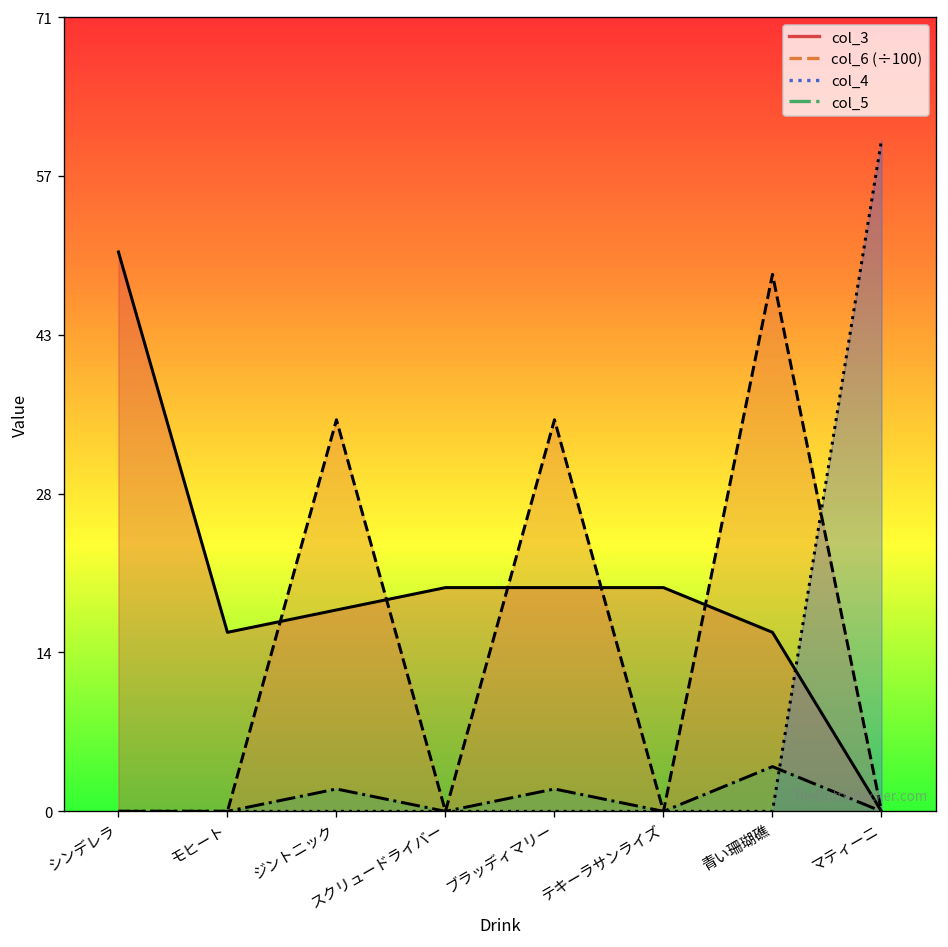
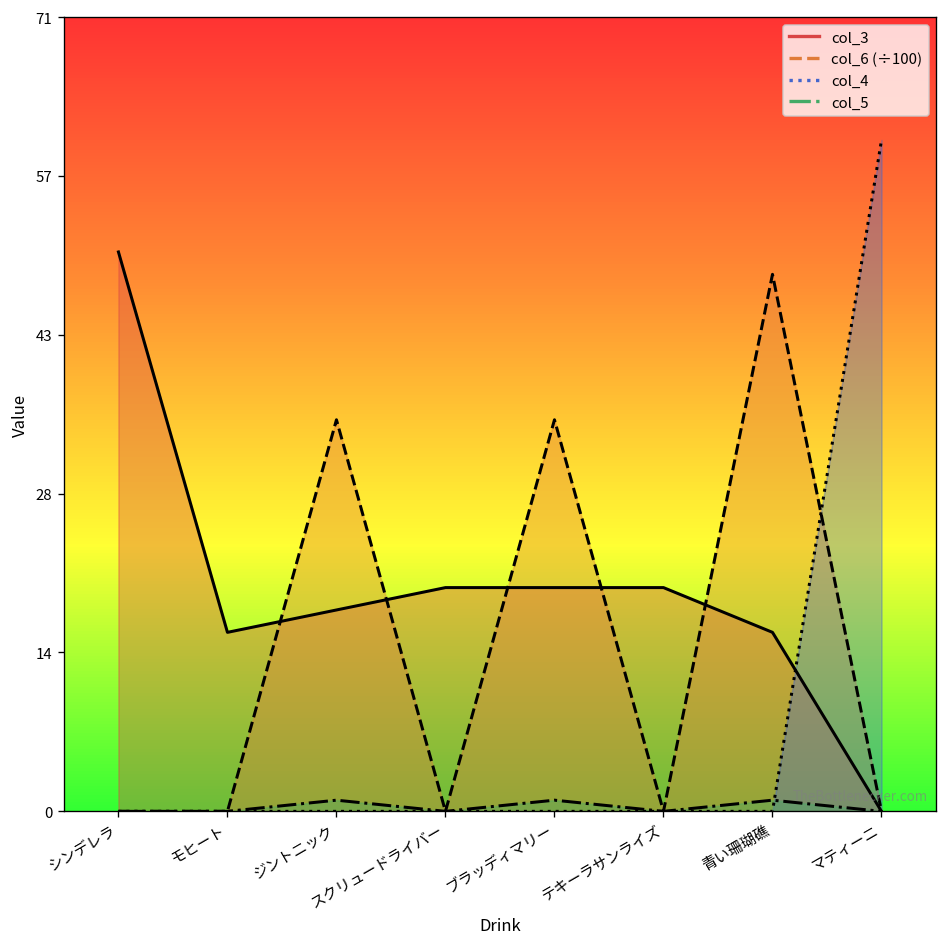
col_5, ジントニック: 2 -> 1
col_5, ブラッディマリー: 2 -> 1
col_5, 青い珊瑚礁: 4 -> 1
